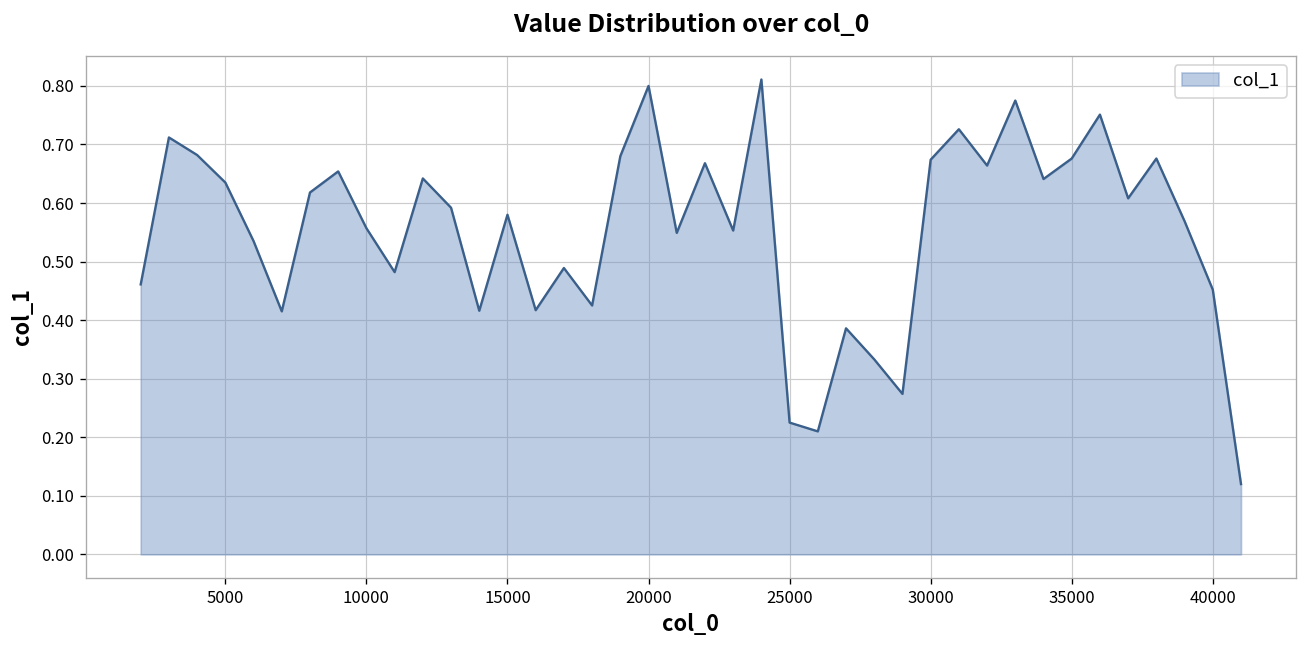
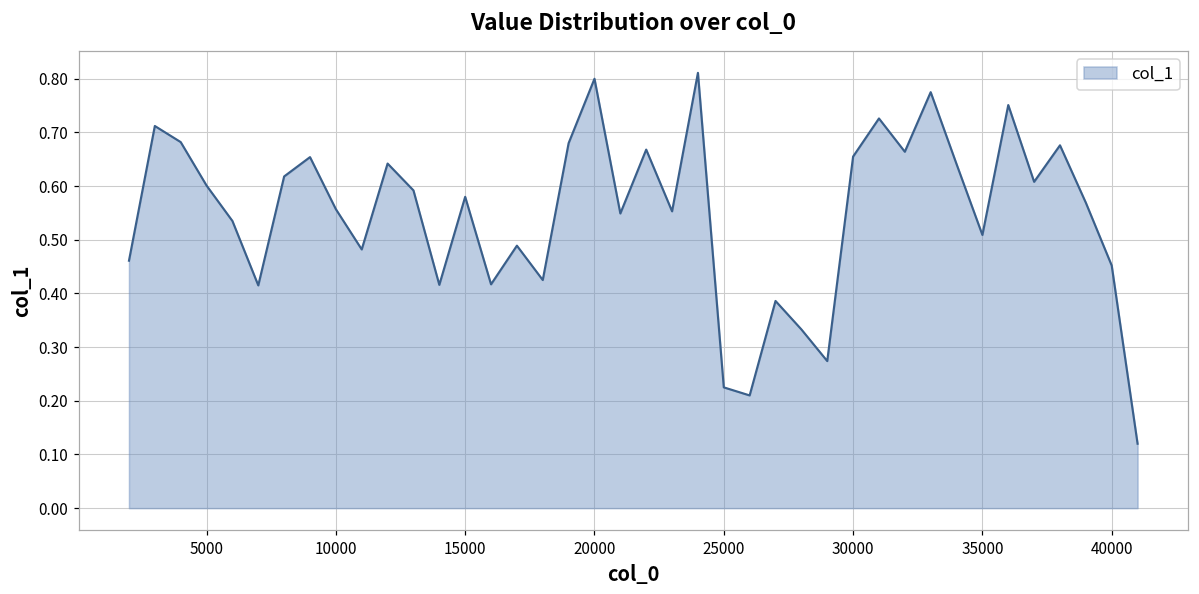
5000: 0.64 -> 0.60
30000: 0.67 -> 0.66
35000: 0.68 -> 0.51
